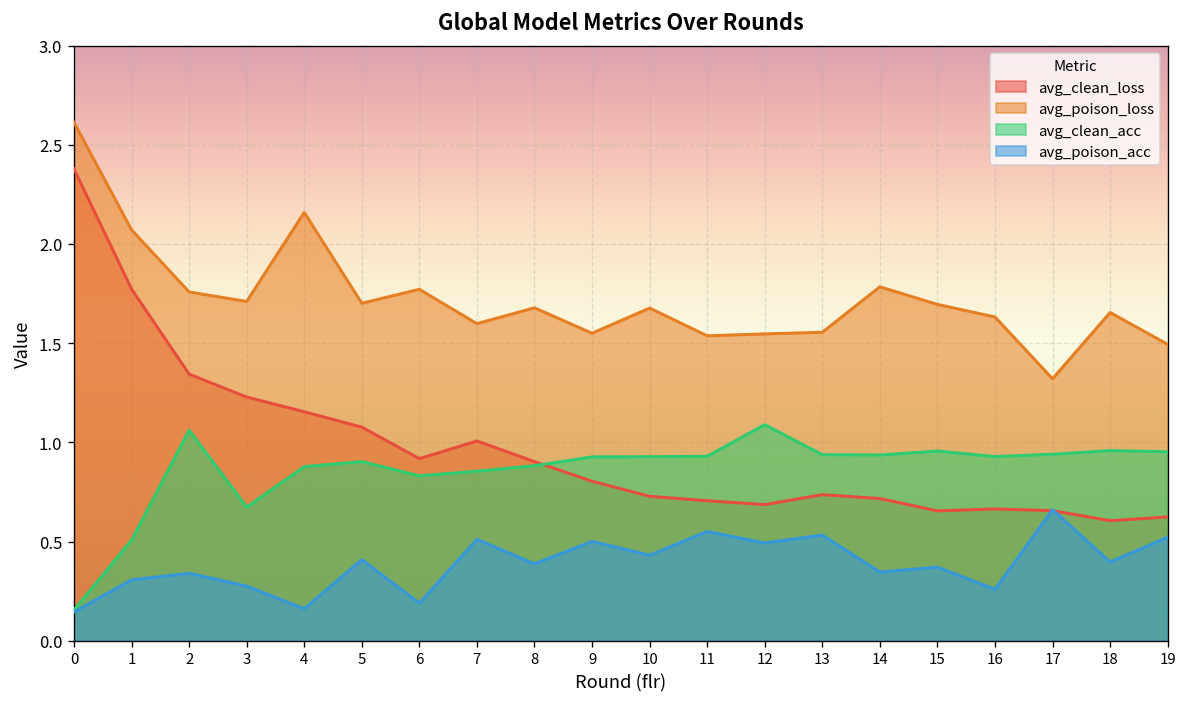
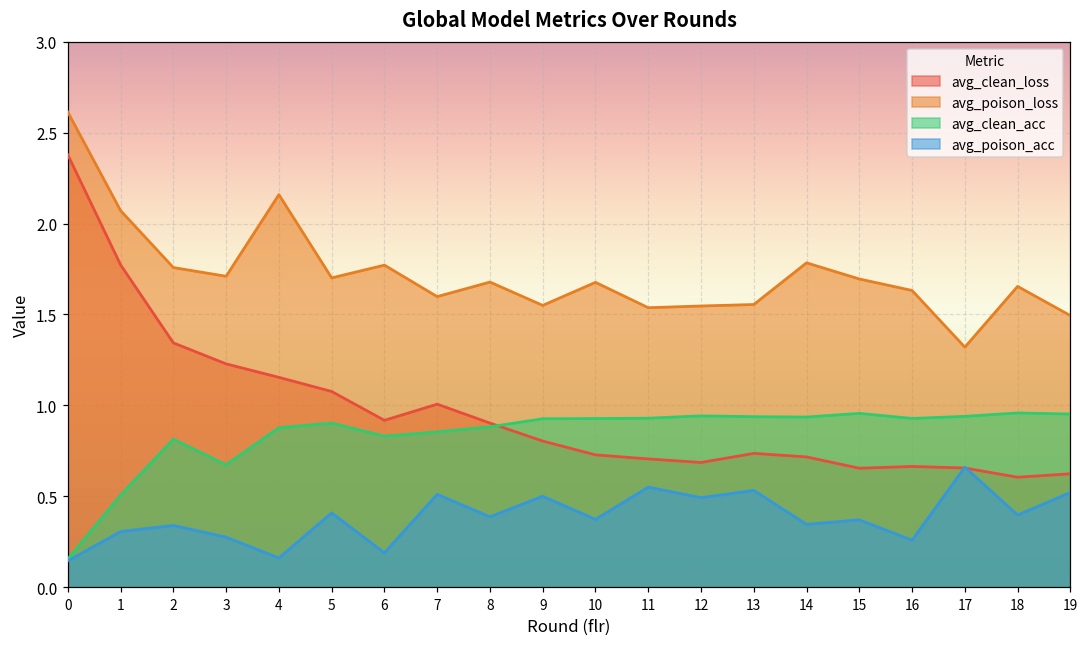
avg_clean_acc, 2: 1.06 -> 0.81
avg_poison_acc, 10: 0.43 -> 0.37
avg_clean_acc, 12: 1.09 -> 0.94
